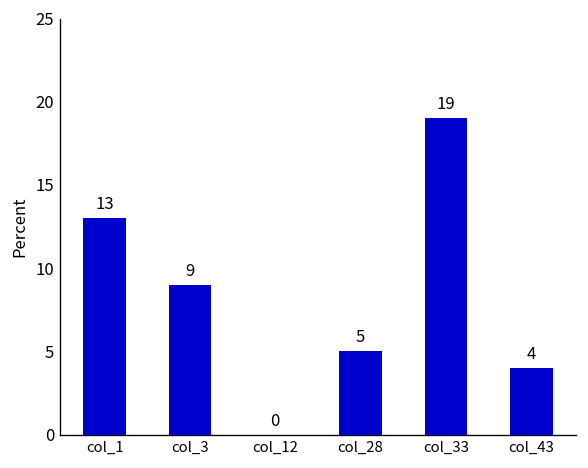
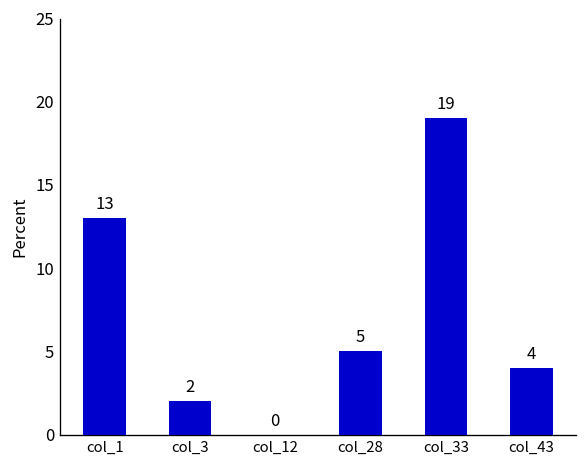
col_3: 9 -> 2
